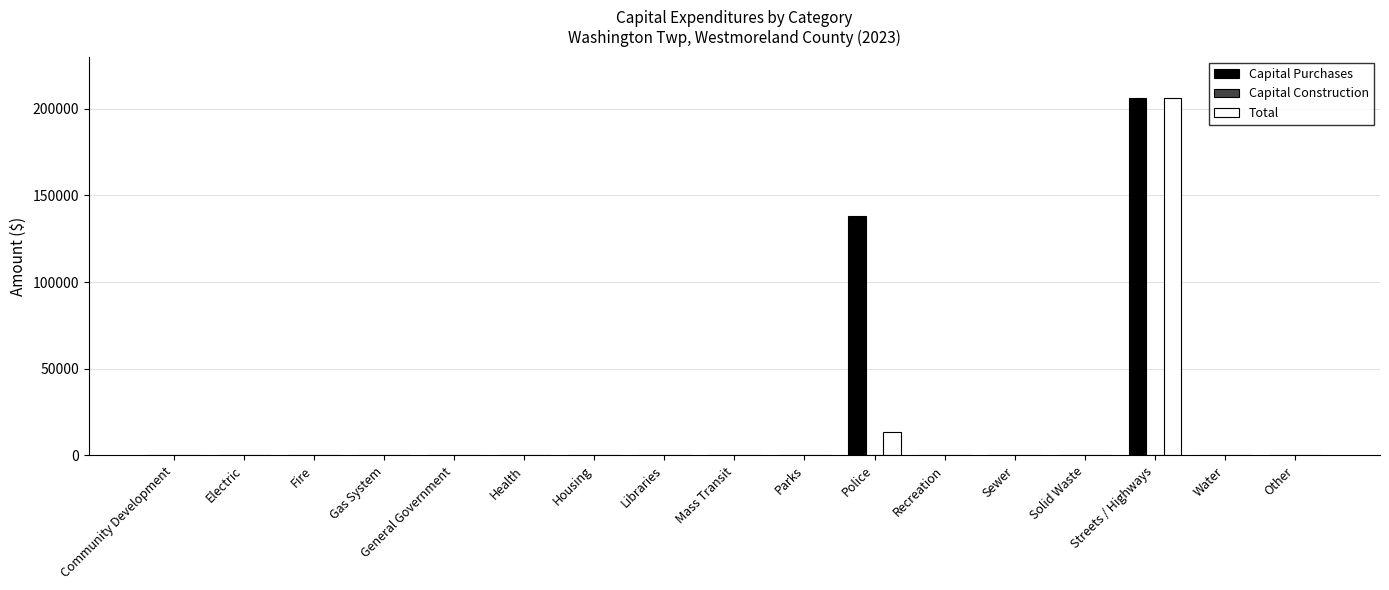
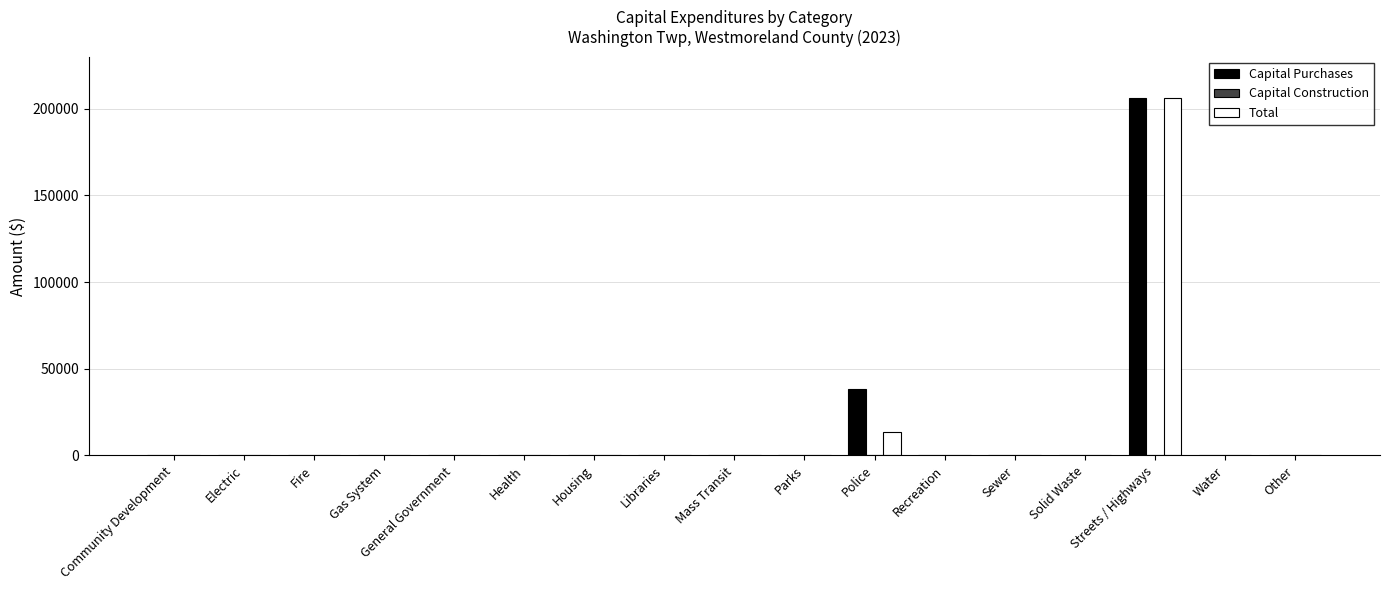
Capital Purchases, Police: 138000 -> 38000
